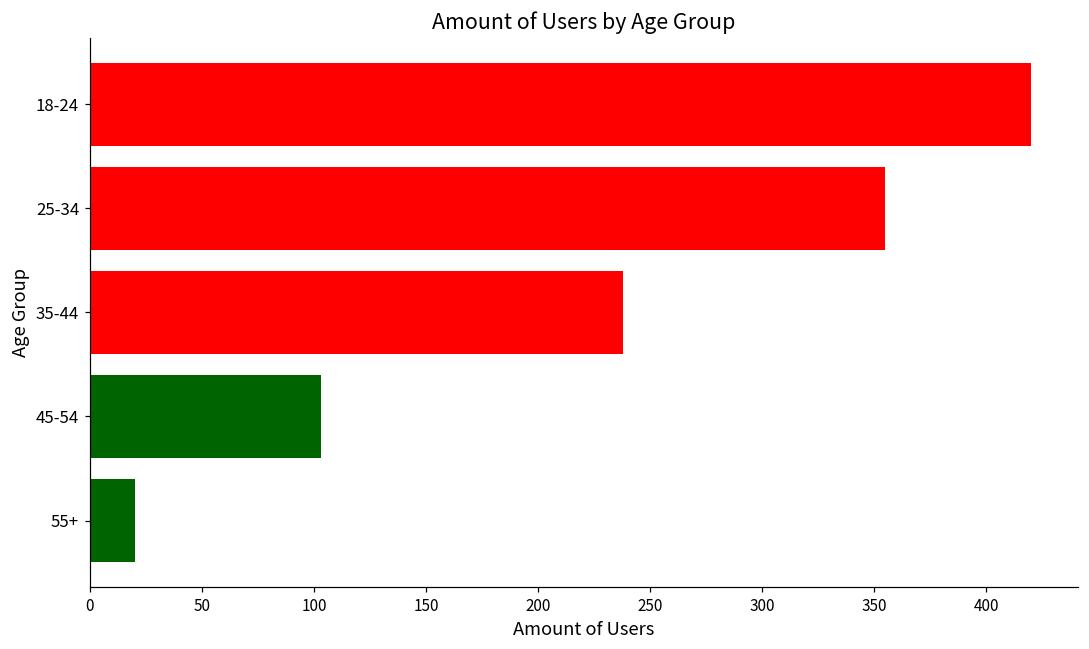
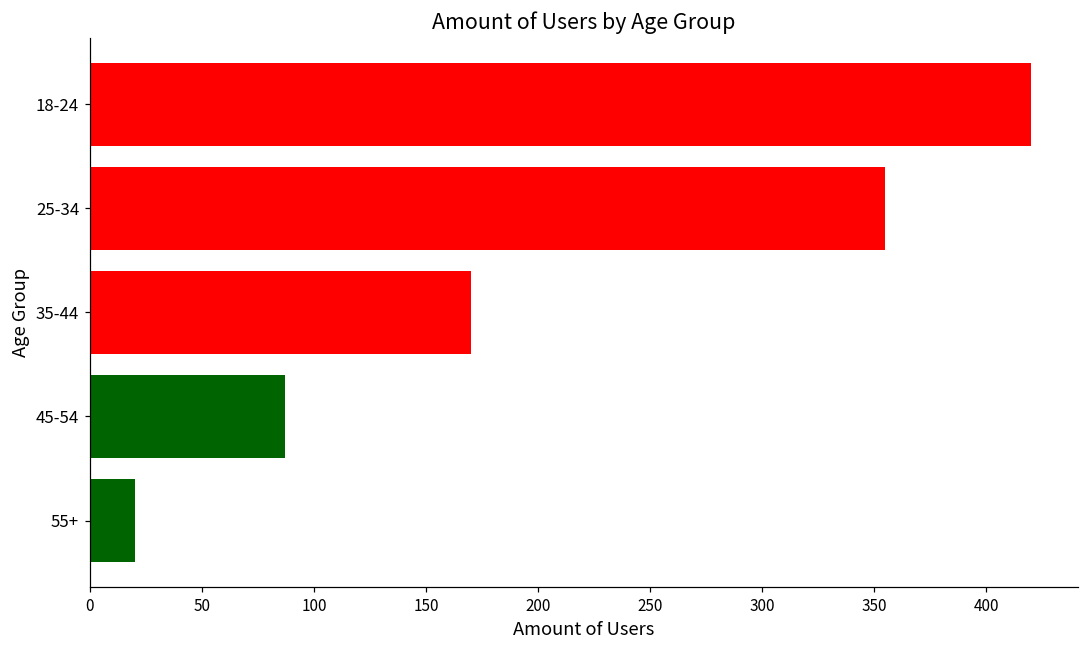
35-44: 238 -> 170
45-54: 103 -> 87
